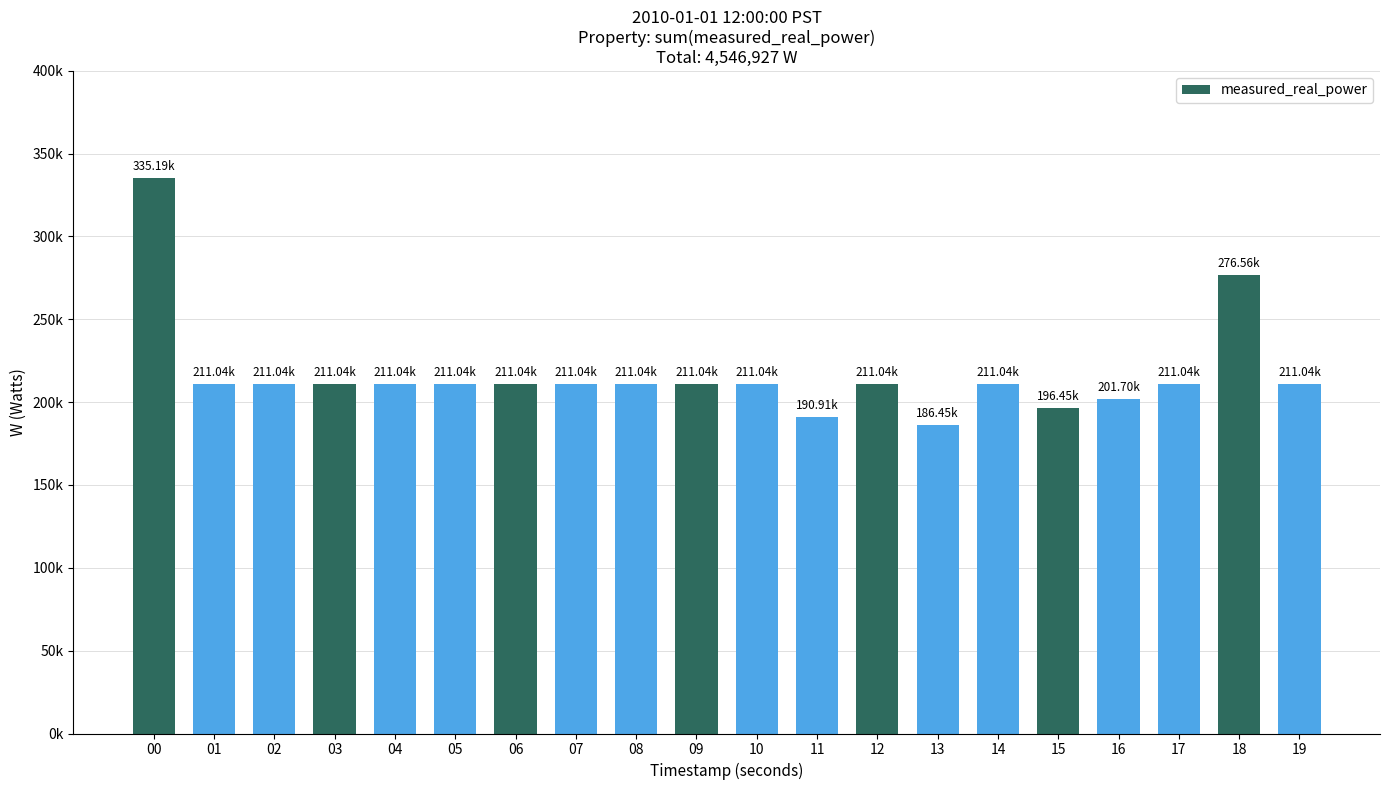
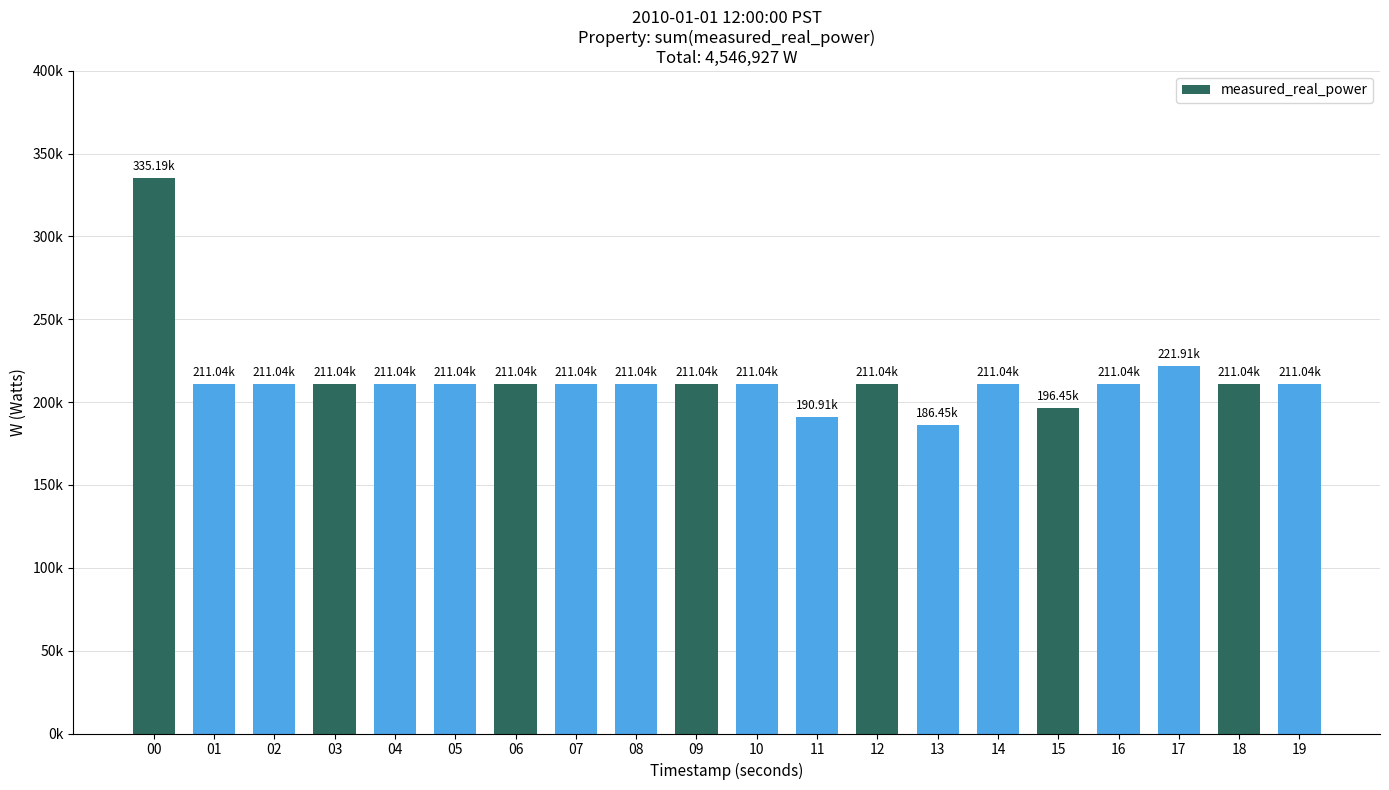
16: 201.70k -> 211.04k
17: 211.04k -> 221.91k
18: 276.56k -> 211.04k
